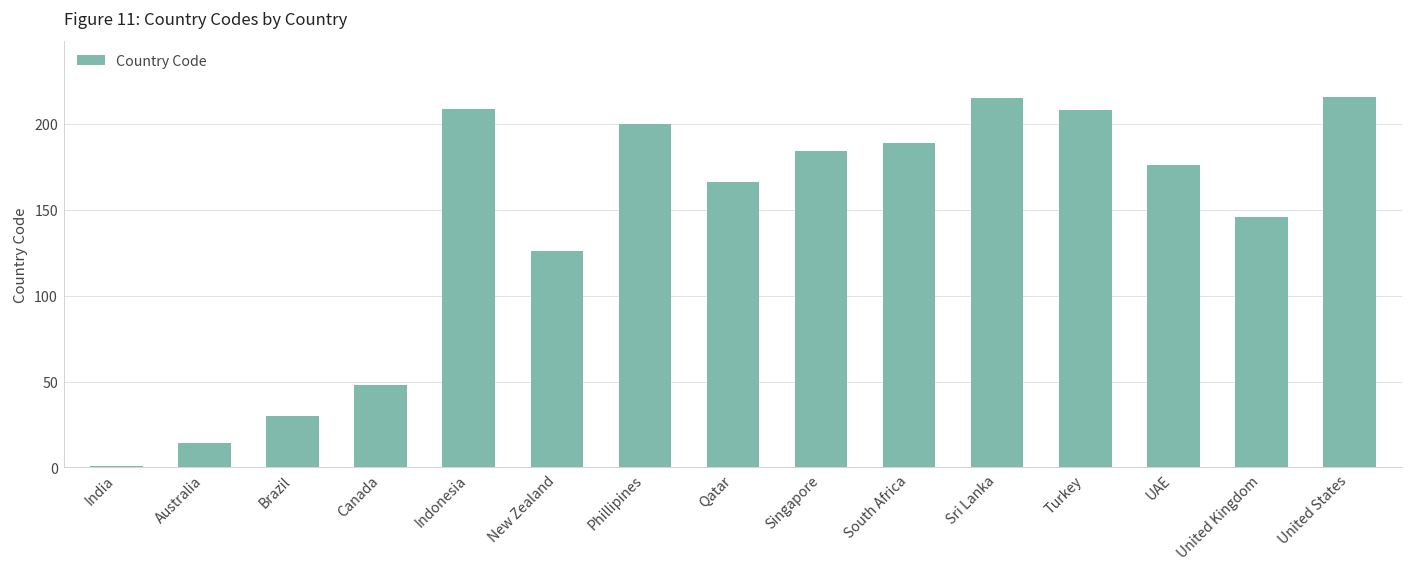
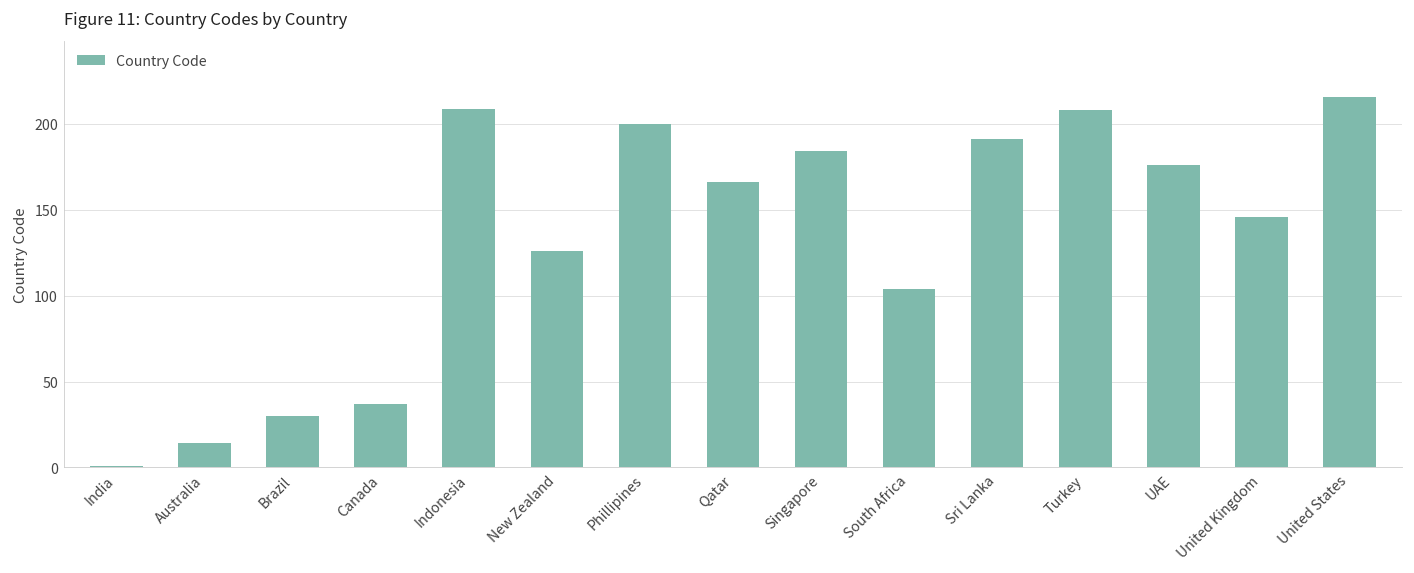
Canada: 48 -> 37
South Africa: 189 -> 104
Sri Lanka: 215 -> 191
